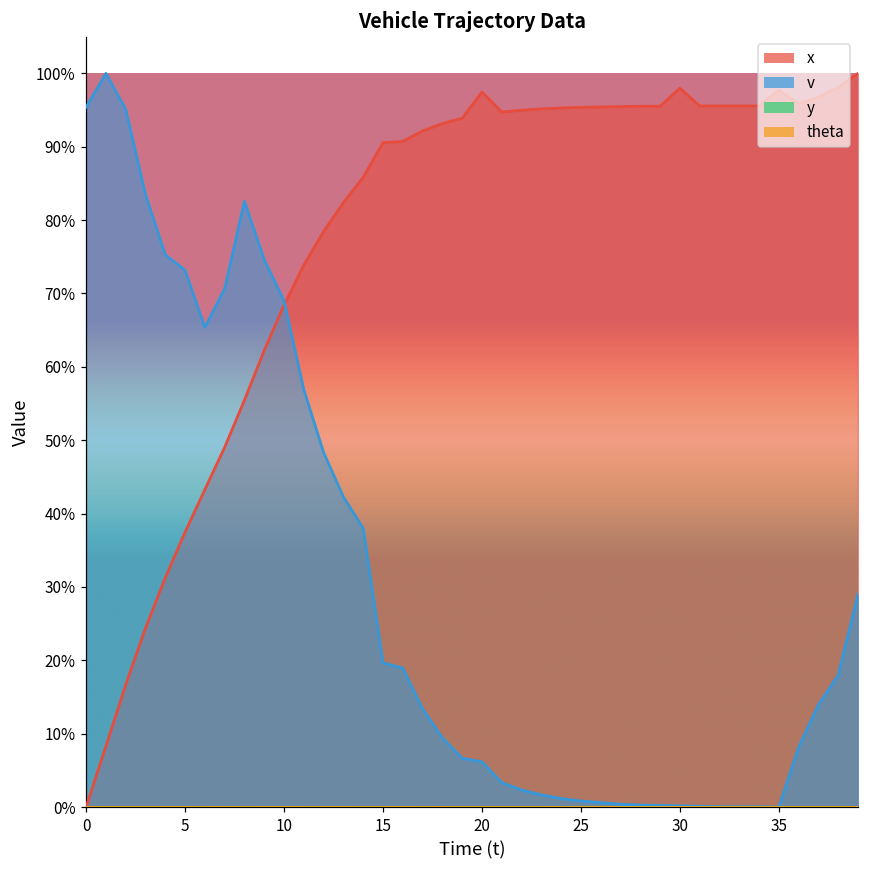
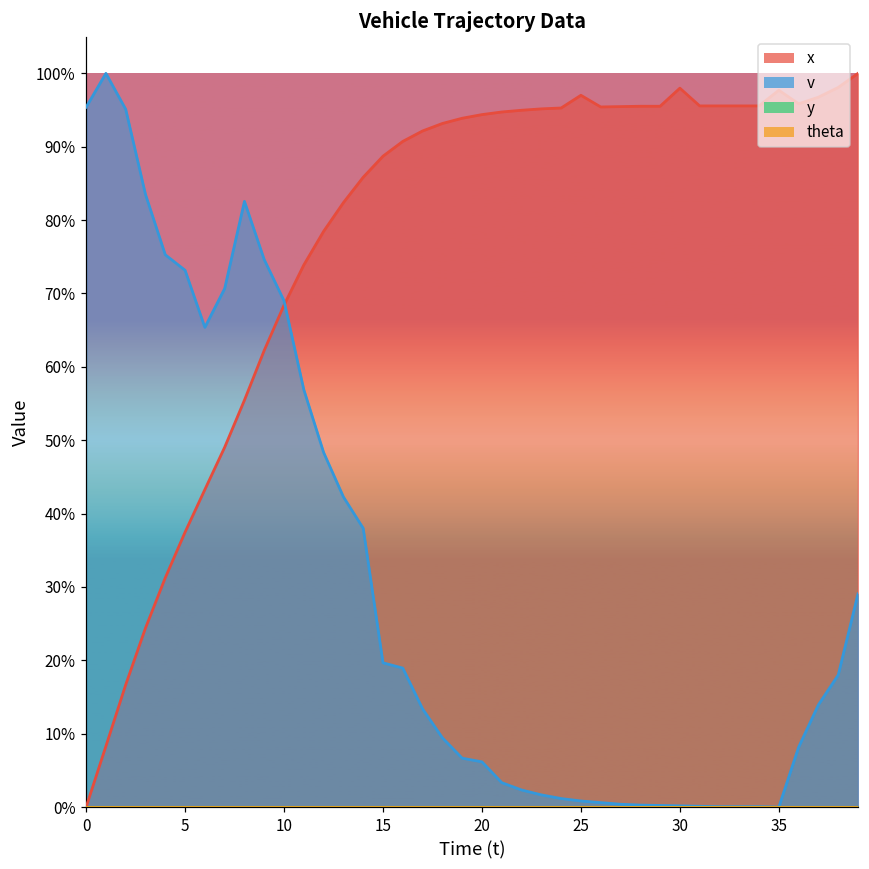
x, 15: 91% -> 89%
x, 20: 97% -> 94%
x, 25: 95% -> 97%
